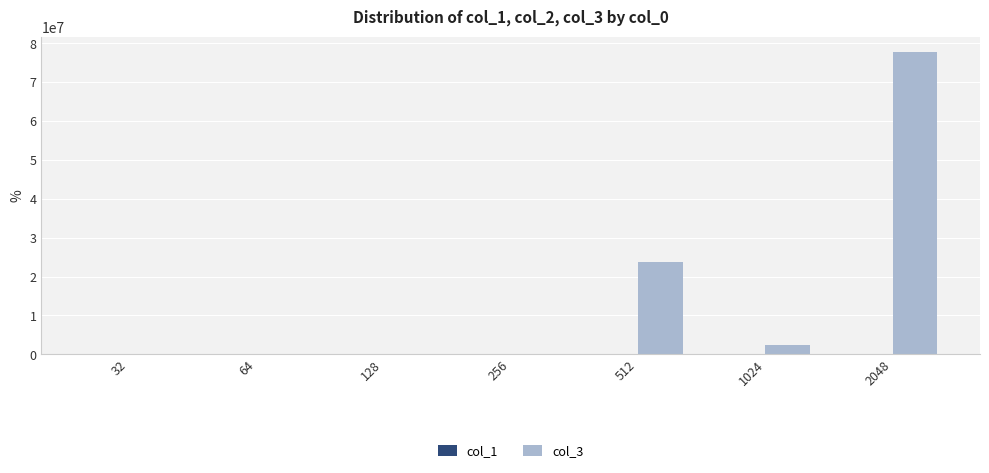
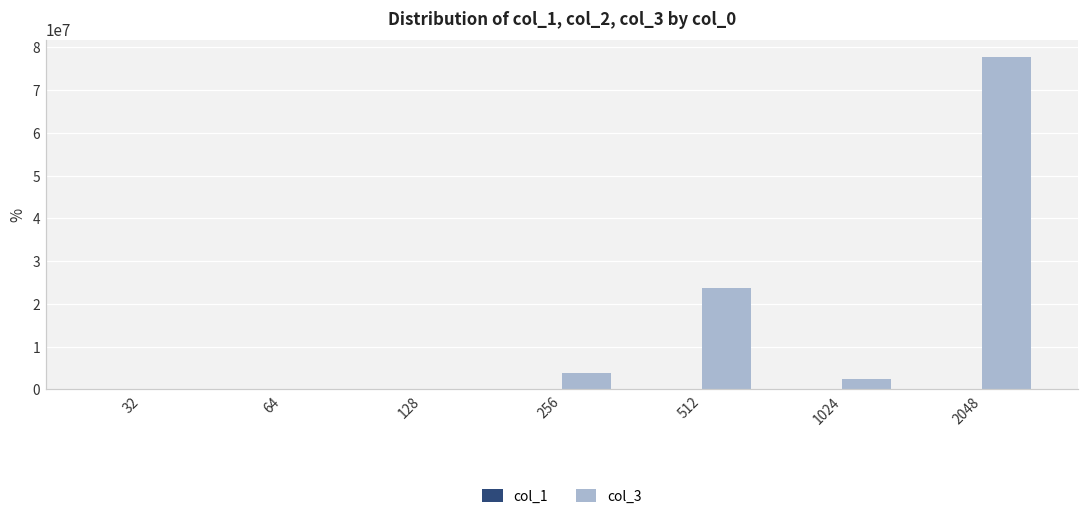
col_3, 256: 0 -> 4000000
